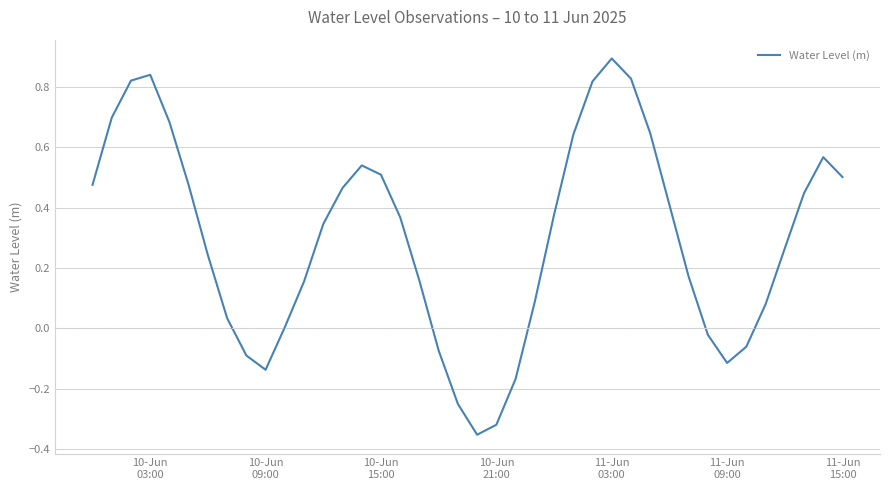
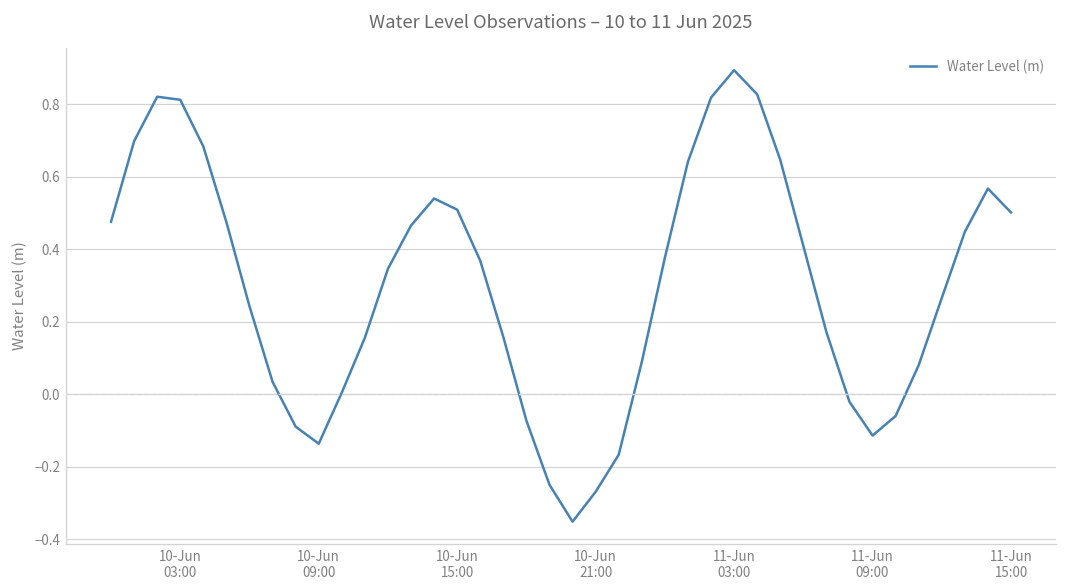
10-Jun 03:00: 0.84 -> 0.81
10-Jun 21:00: -0.32 -> -0.27
